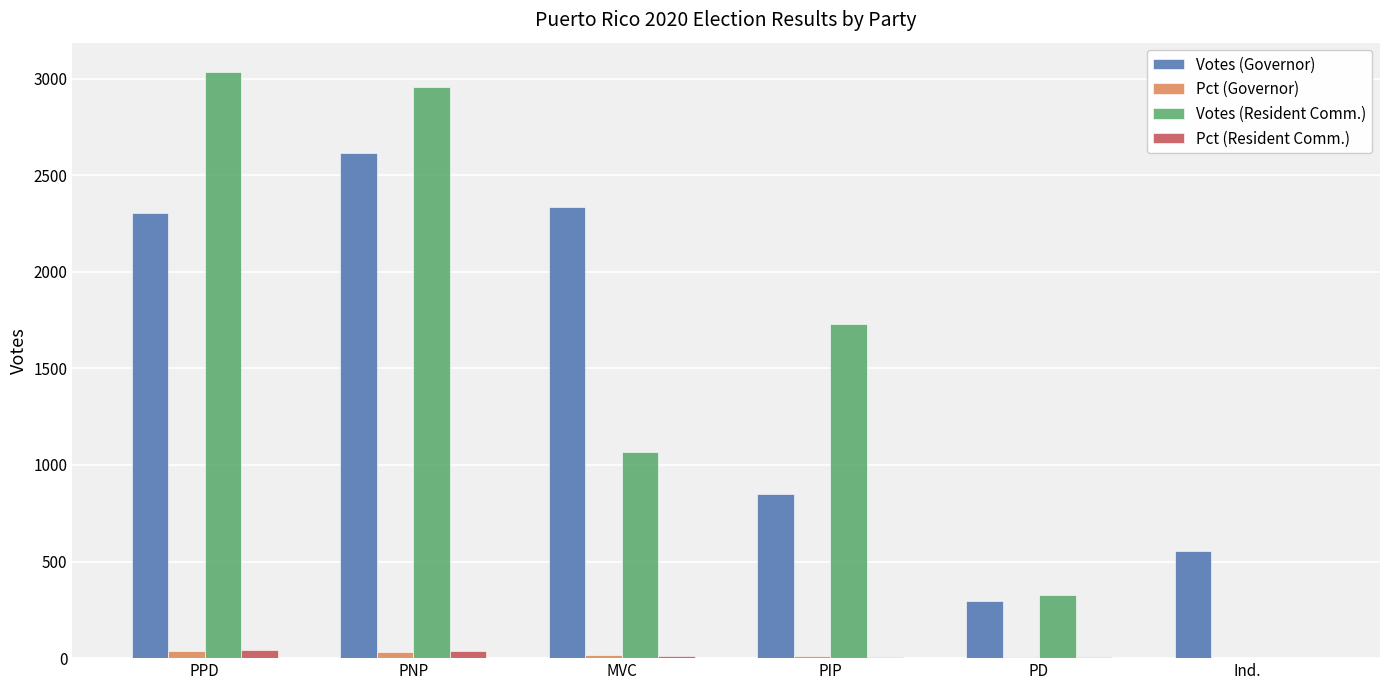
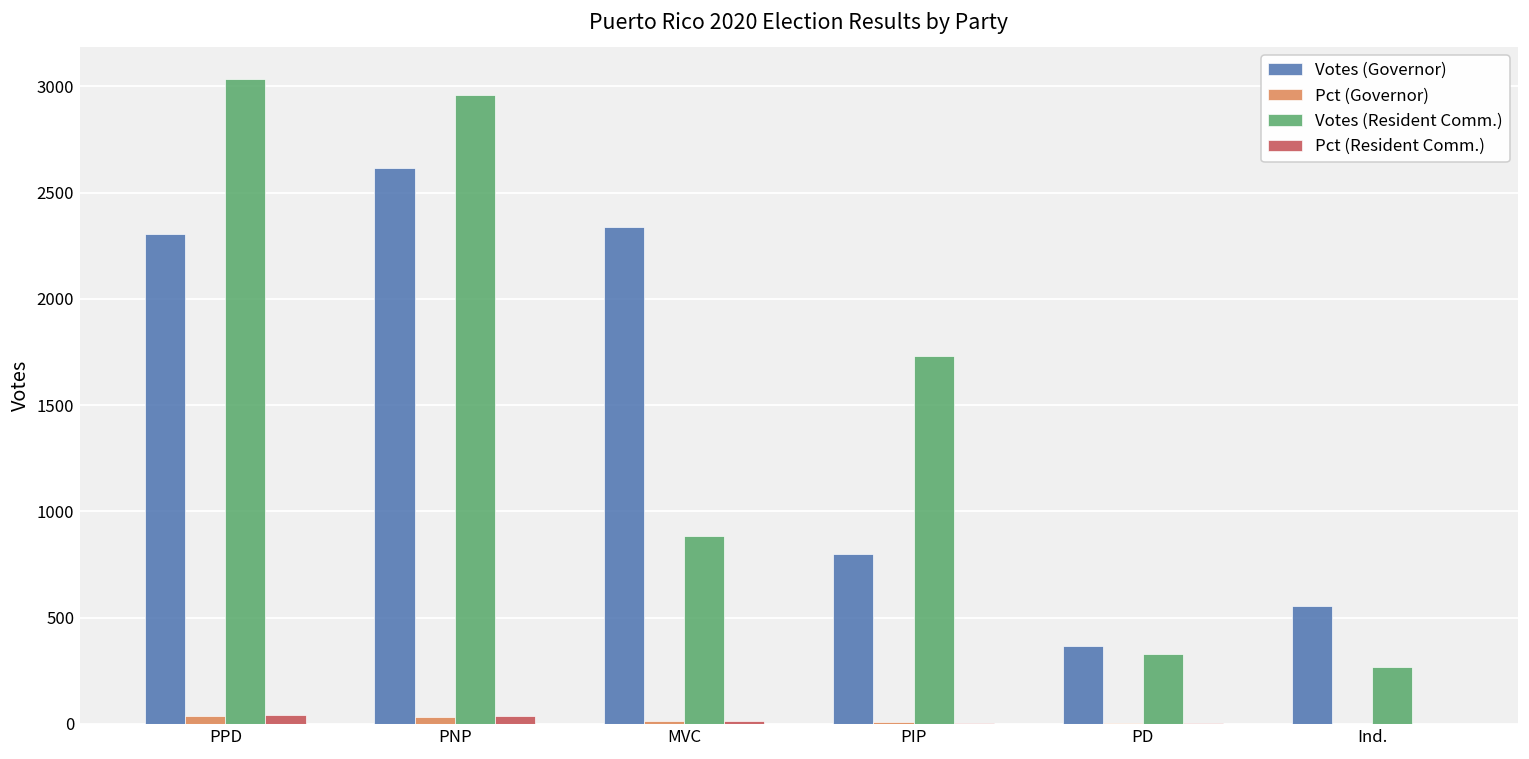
Votes (Resident Comm.), MVC: 1070 -> 880
Votes (Governor), PIP: 850 -> 800
Votes (Governor), PD: 300 -> 370
Votes (Resident Comm.), Ind.: 0 -> 270
